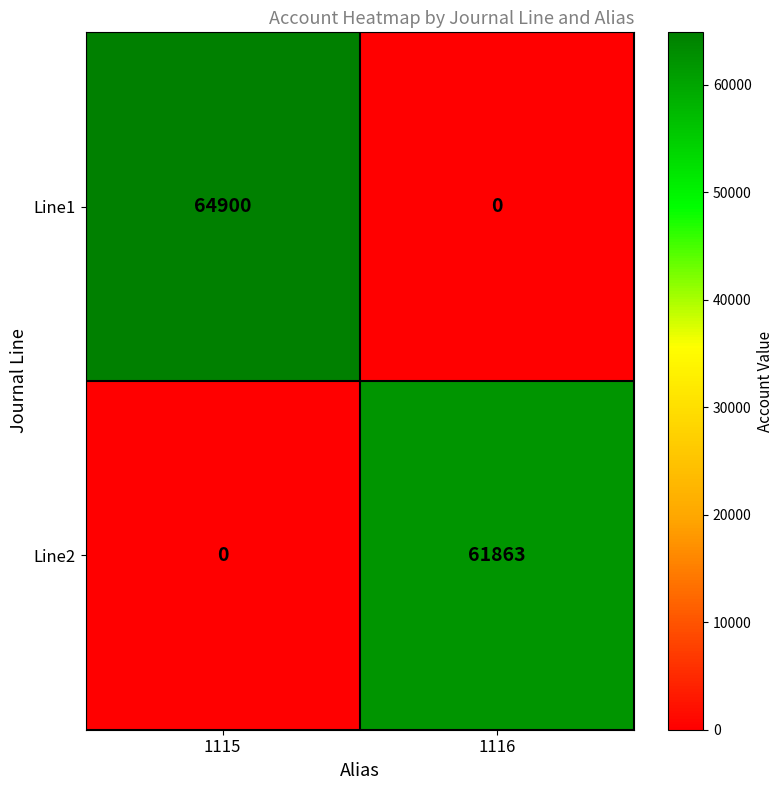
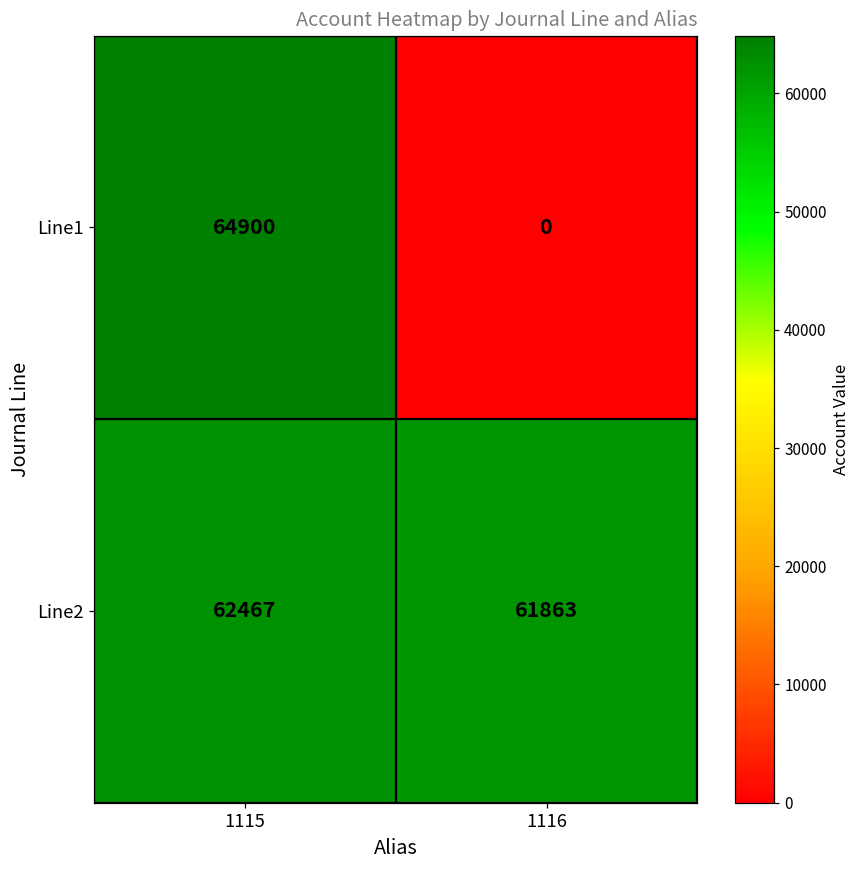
Line2, 1115: 0 -> 62467
